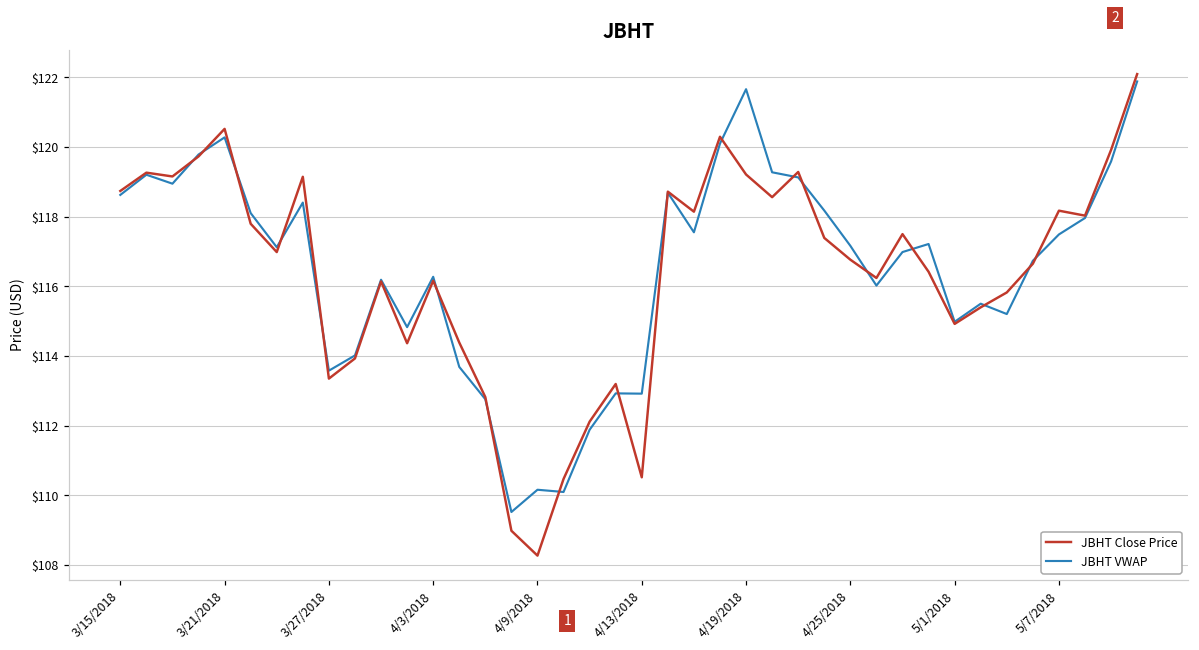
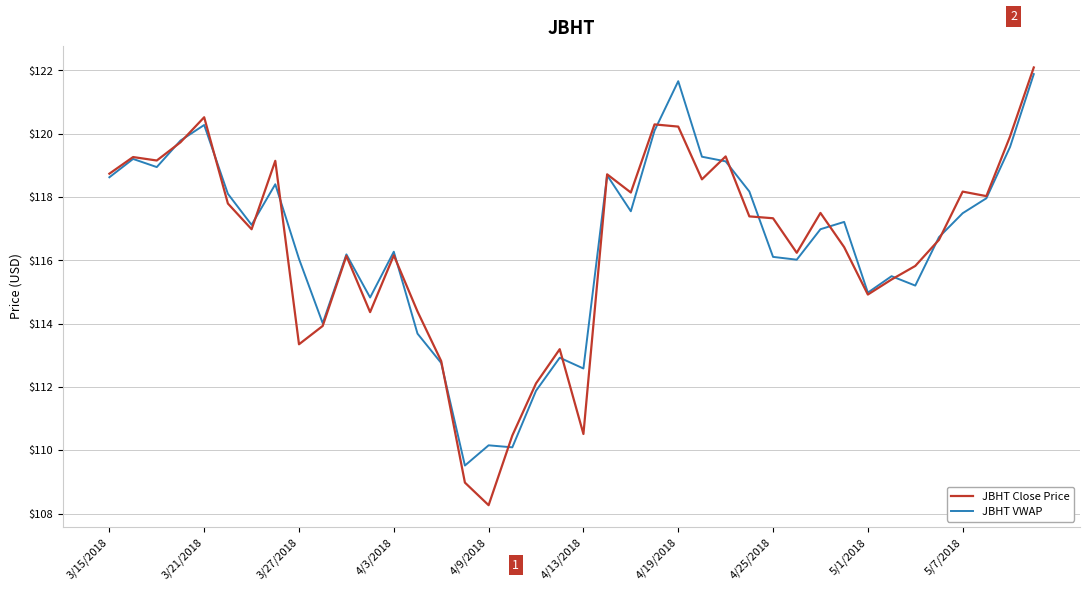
JBHT VWAP, 3/27/2018: $113.6 -> $116.1
JBHT VWAP, 4/13/2018: $112.9 -> $112.6
JBHT Close Price, 4/19/2018: $119.2 -> $120.2
JBHT Close Price, 4/25/2018: $116.8 -> $117.3
JBHT VWAP, 4/25/2018: $117.2 -> $116.1
